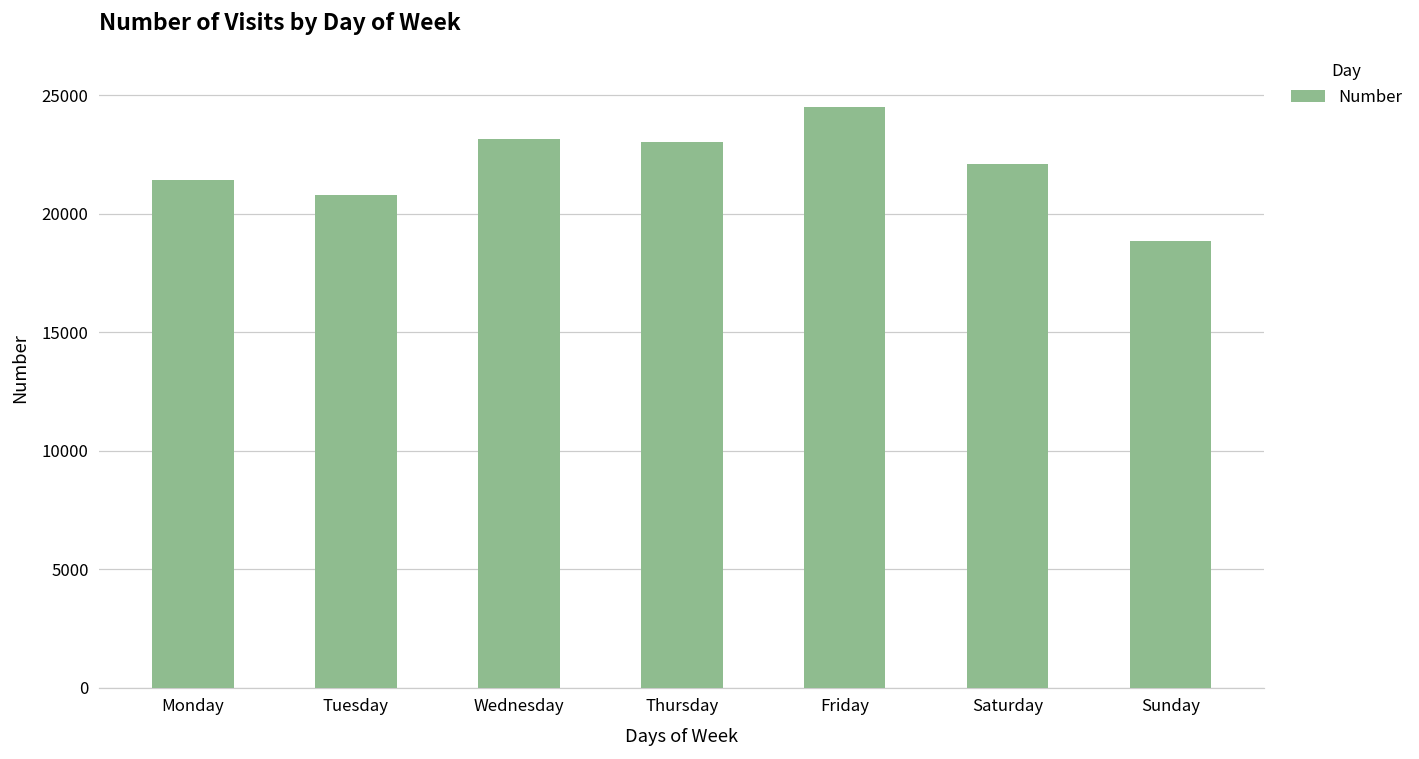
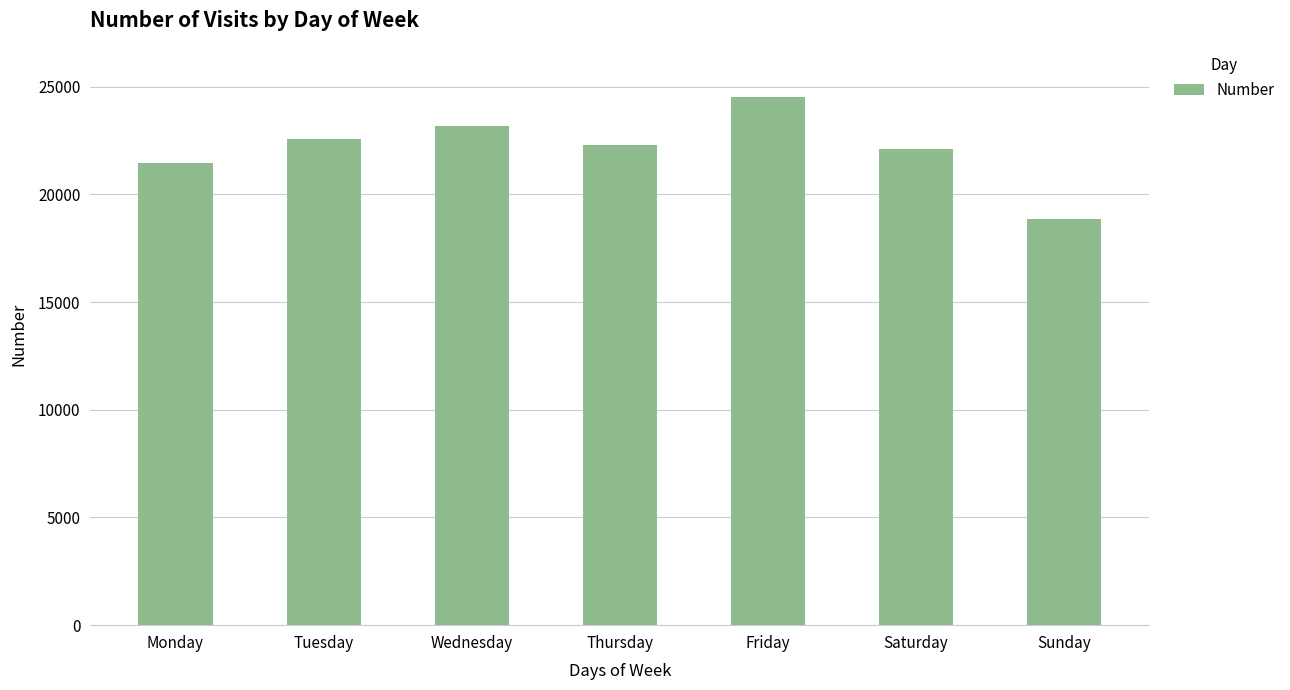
Tuesday: 20800 -> 22600
Thursday: 23000 -> 22300
